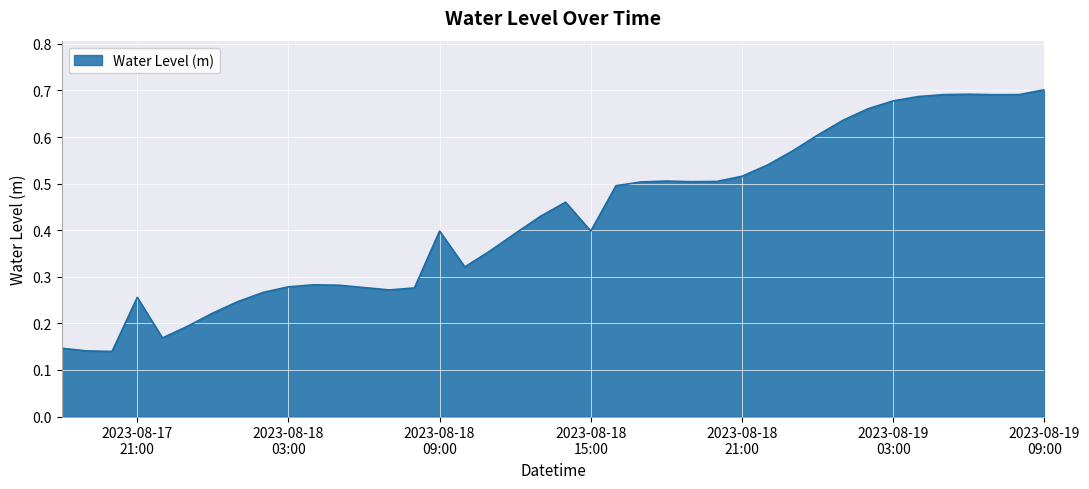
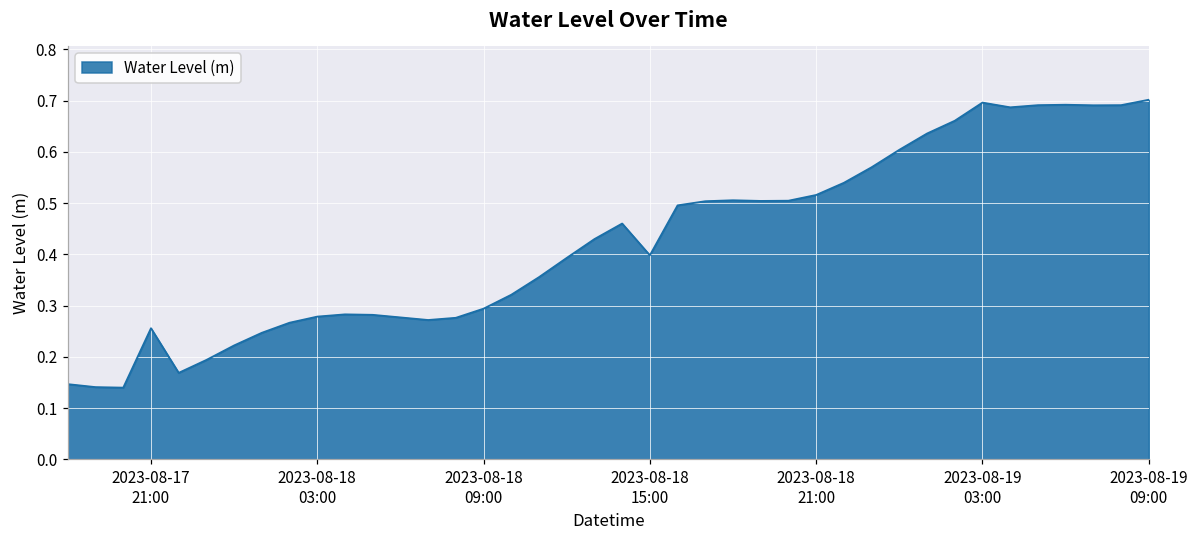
2023-08-18 09:00: 0.40 -> 0.29
2023-08-19 03:00: 0.68 -> 0.70
